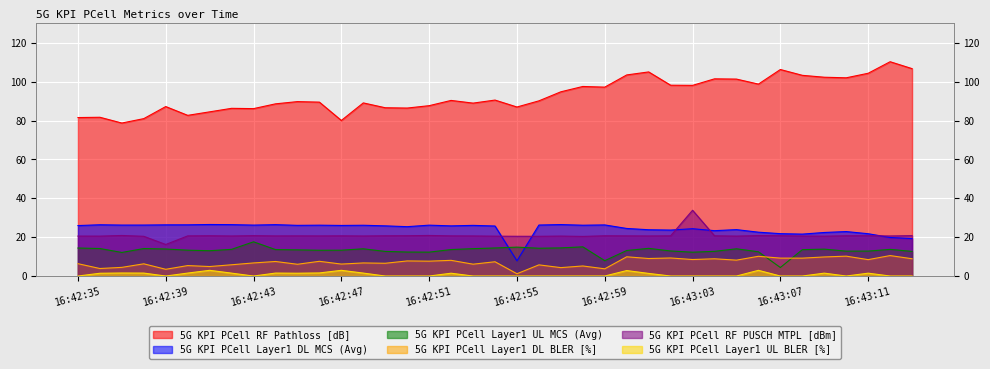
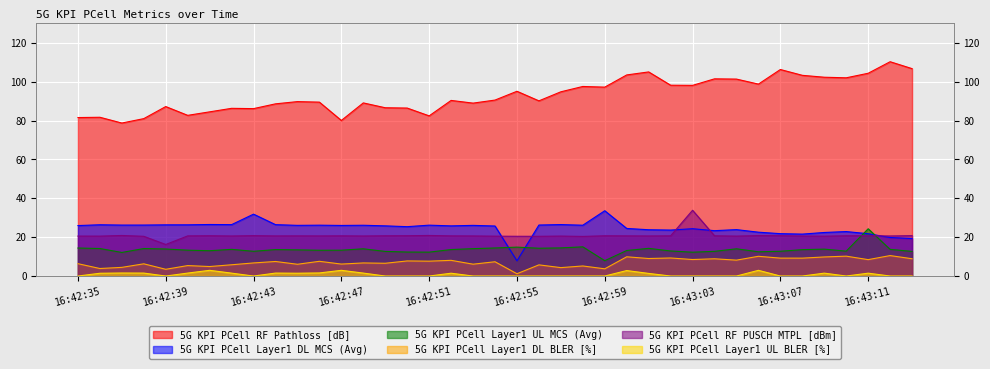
5G KPI PCell Layer1 DL MCS (Avg), 16:42:43: 26 -> 32
5G KPI PCell Layer1 UL MCS (Avg), 16:42:43: 18 -> 13
5G KPI PCell RF Pathloss [dB], 16:42:51: 88 -> 82
5G KPI PCell RF Pathloss [dB], 16:42:55: 87 -> 95
5G KPI PCell Layer1 DL MCS (Avg), 16:42:59: 26 -> 34
5G KPI PCell Layer1 UL MCS (Avg), 16:43:07: 4 -> 13
5G KPI PCell Layer1 UL MCS (Avg), 16:43:11: 13 -> 24
